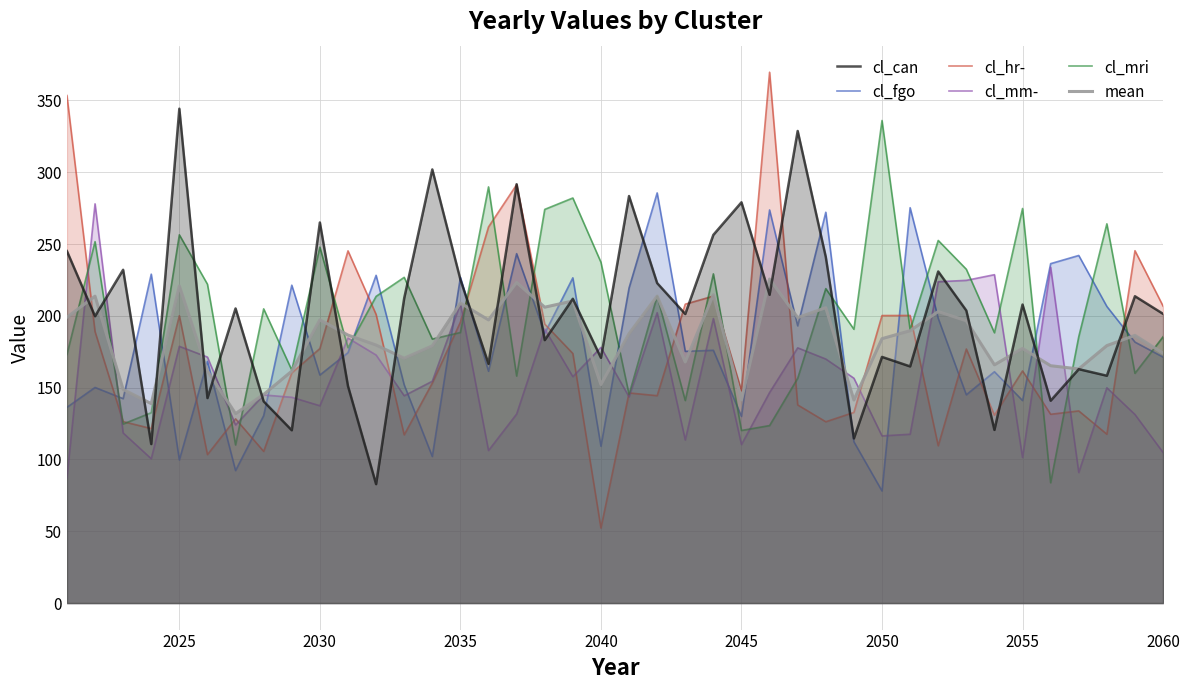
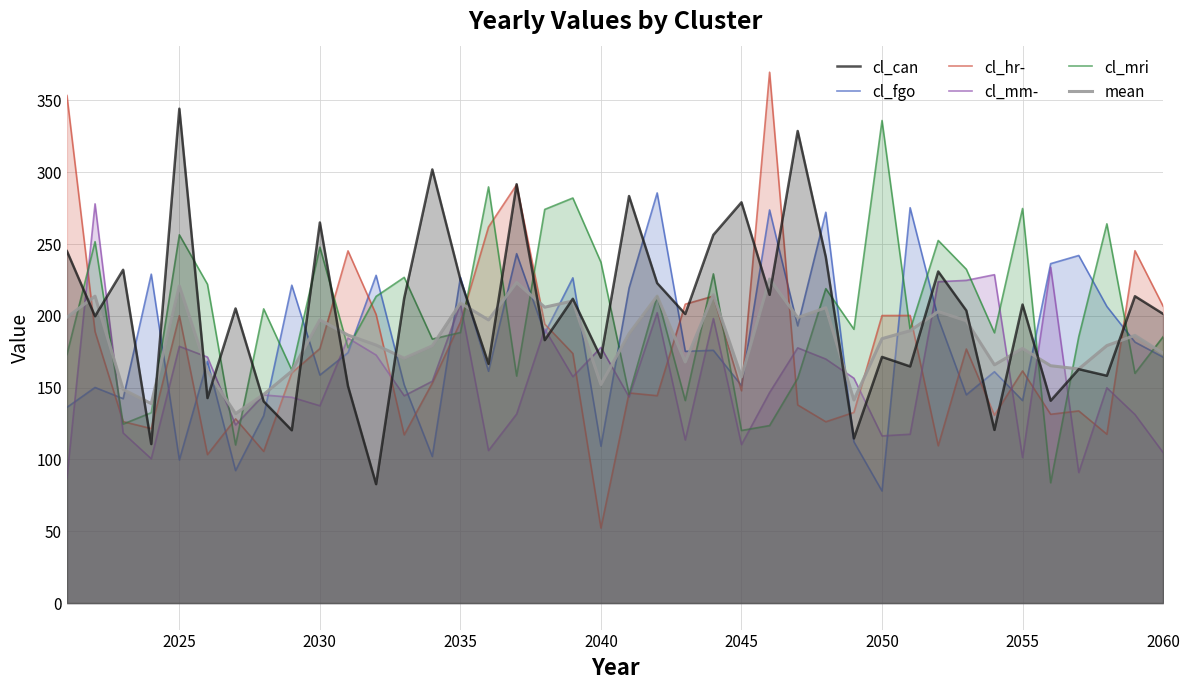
cl_fgo, 2045: 130 -> 151
mean, 2045: 141 -> 157
